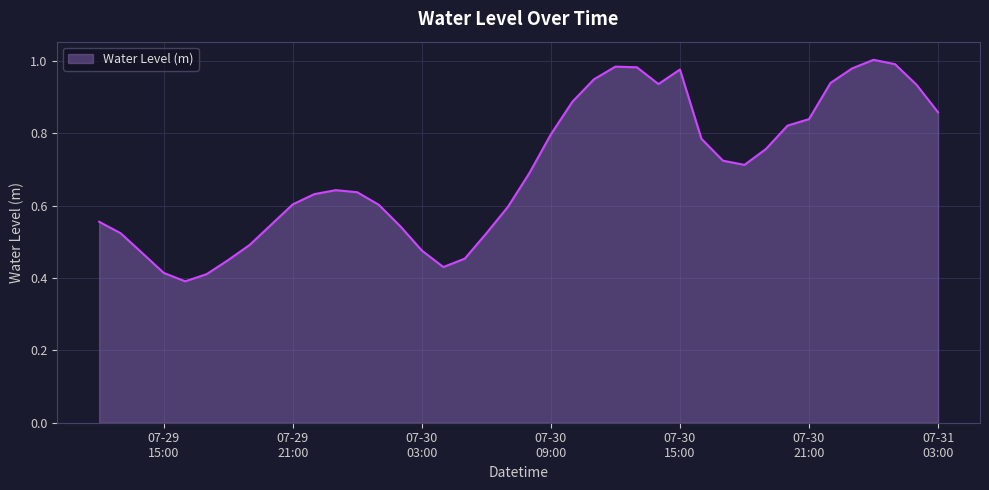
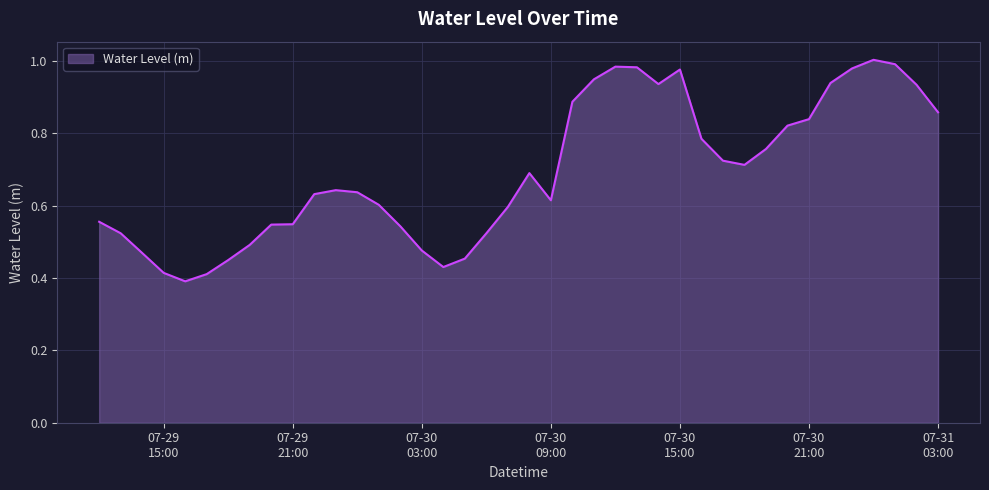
07-29 21:00: 0.60 -> 0.55
07-30 09:00: 0.80 -> 0.61
